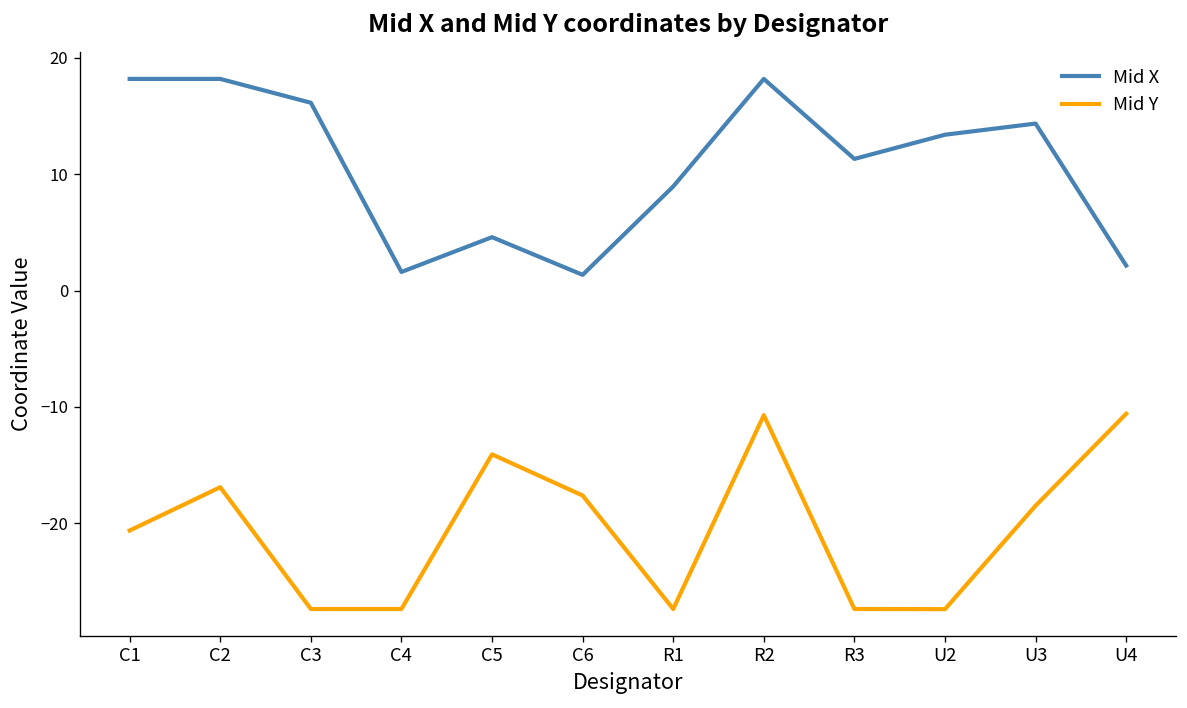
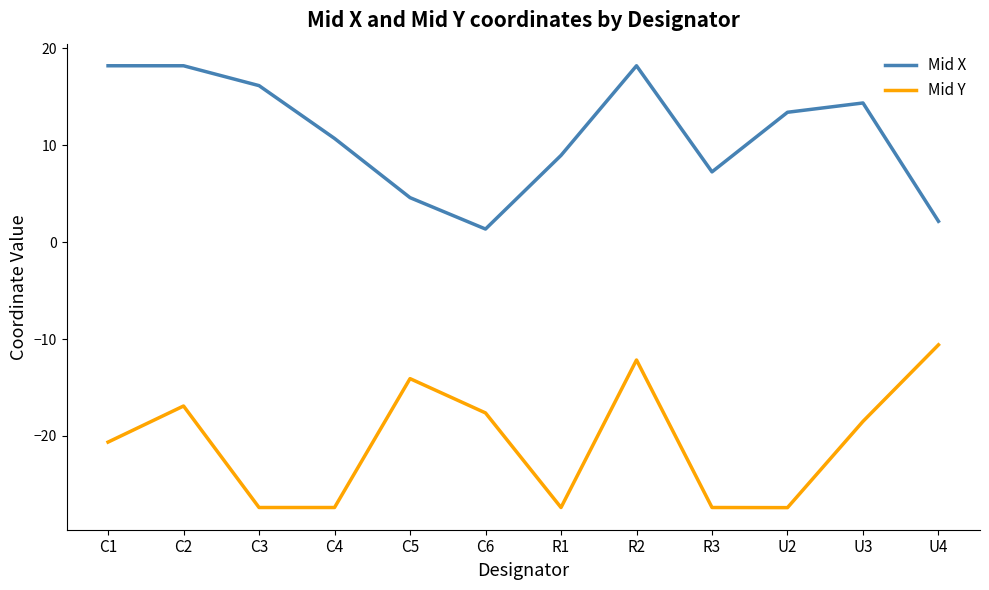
Mid X, C4: 2 -> 11
Mid Y, R2: -11 -> -12
Mid X, R3: 11 -> 7
